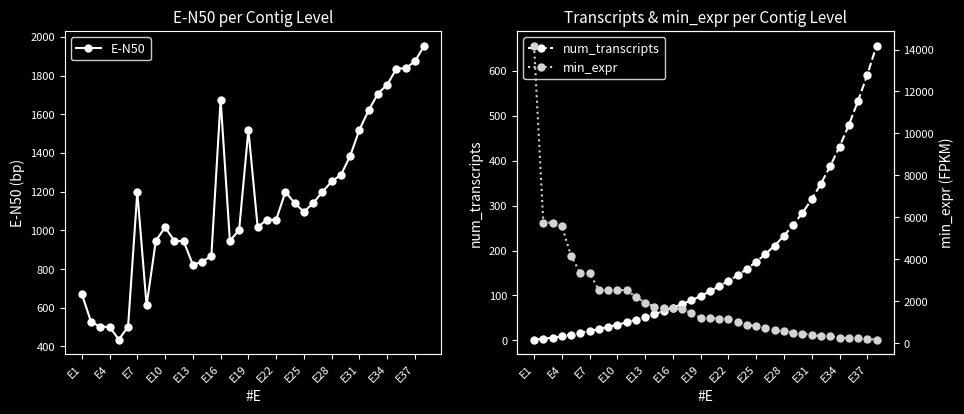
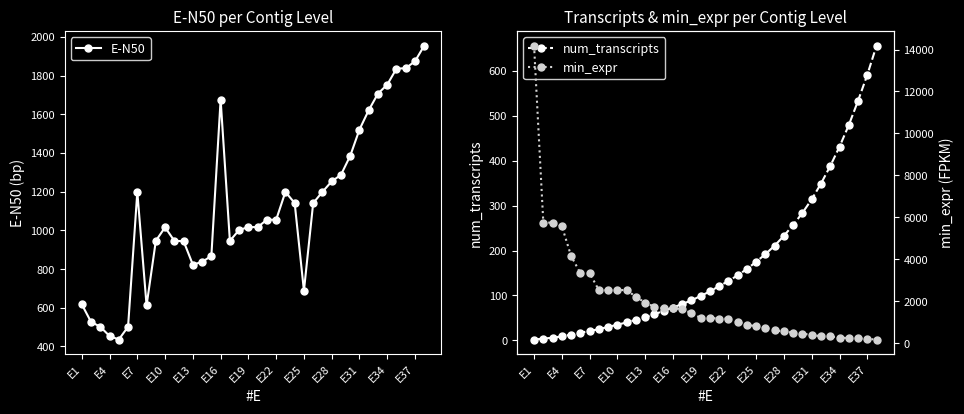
E-N50 per Contig Level, E1: 670 -> 620
E-N50 per Contig Level, E4: 500 -> 450
E-N50 per Contig Level, E19: 1520 -> 1020
E-N50 per Contig Level, E25: 1100 -> 690
